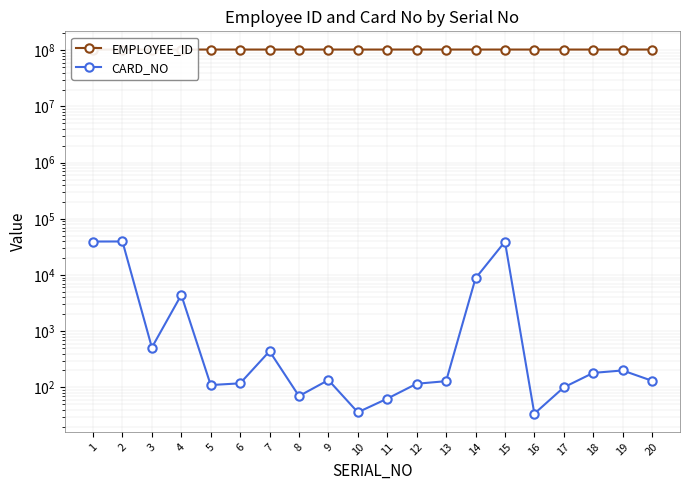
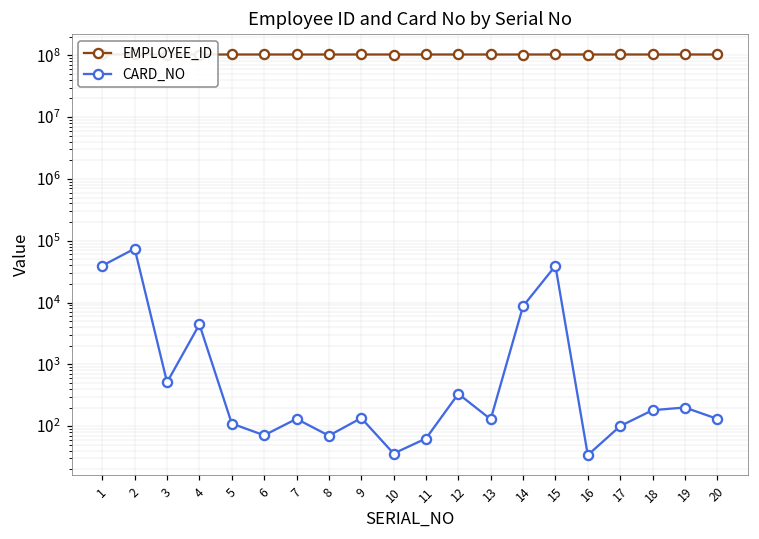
CARD_NO, 2: 40000 -> 70000
CARD_NO, 6: 120 -> 70
CARD_NO, 7: 400 -> 130
CARD_NO, 12: 120 -> 300
